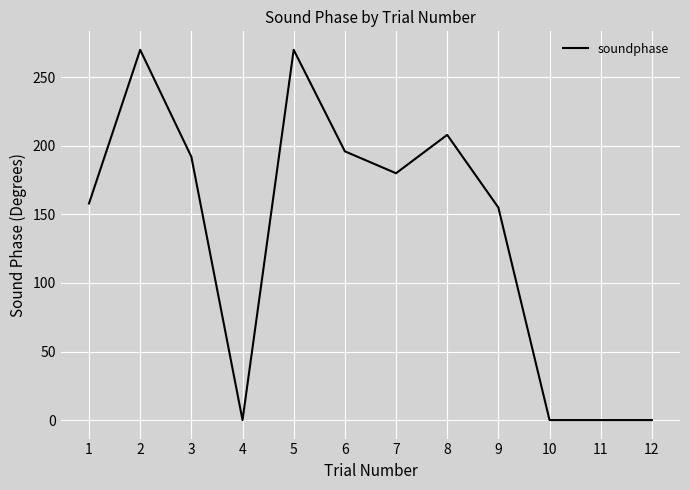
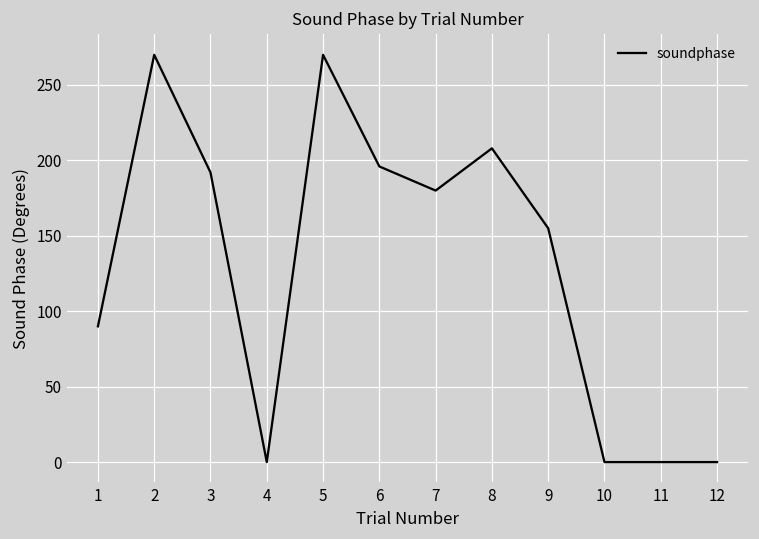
1: 158 -> 90
